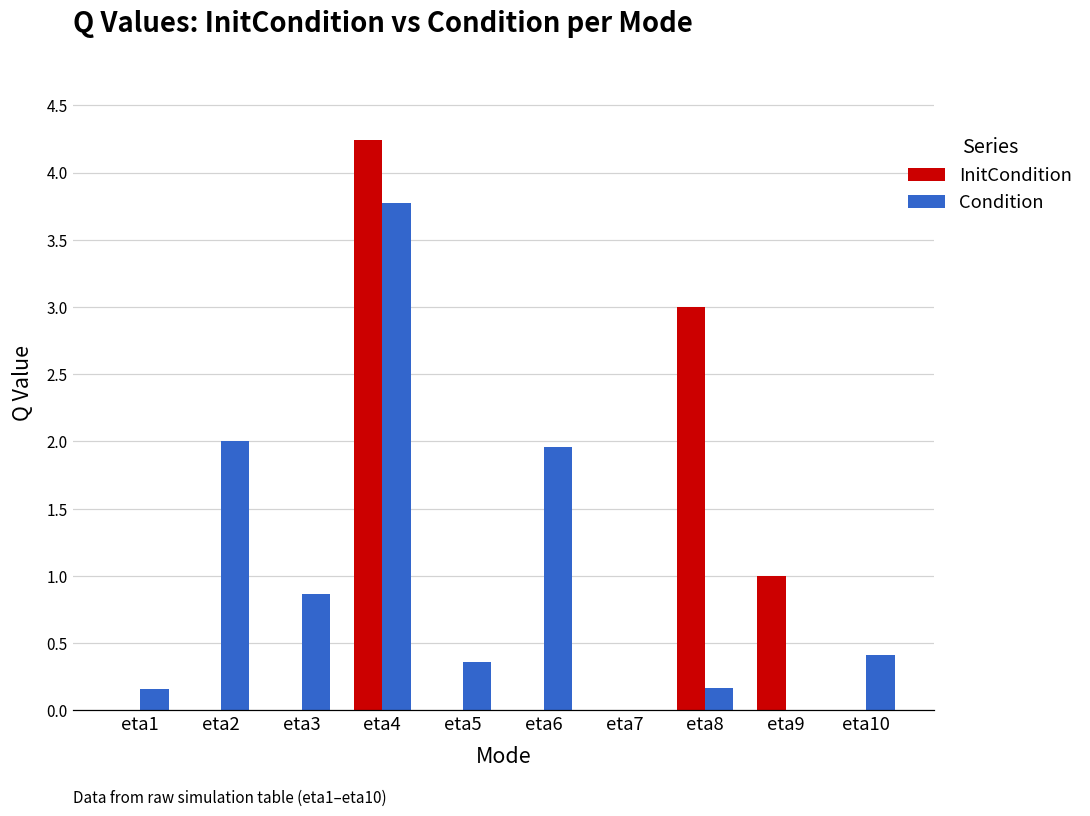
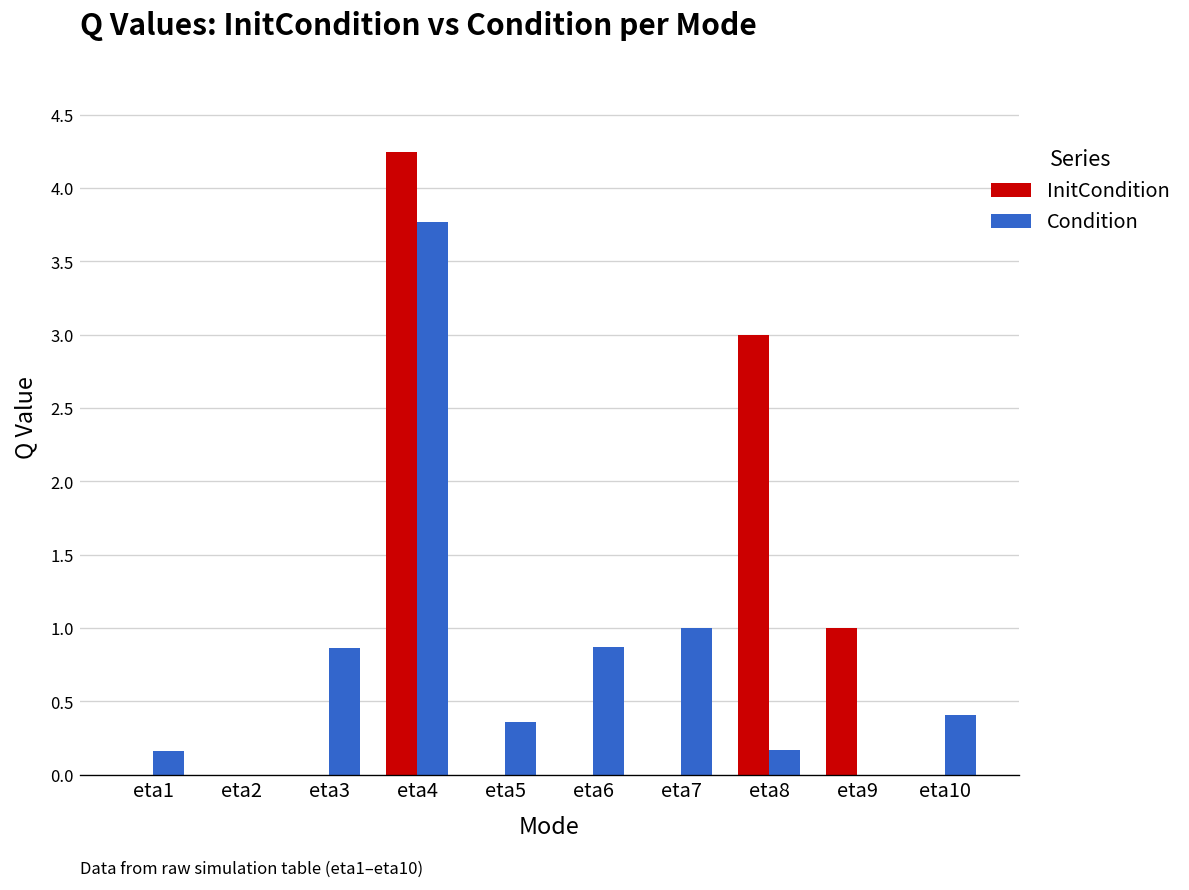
Condition, eta2: 2 -> 0
Condition, eta6: 1.96 -> 0.87
Condition, eta7: 0 -> 1
